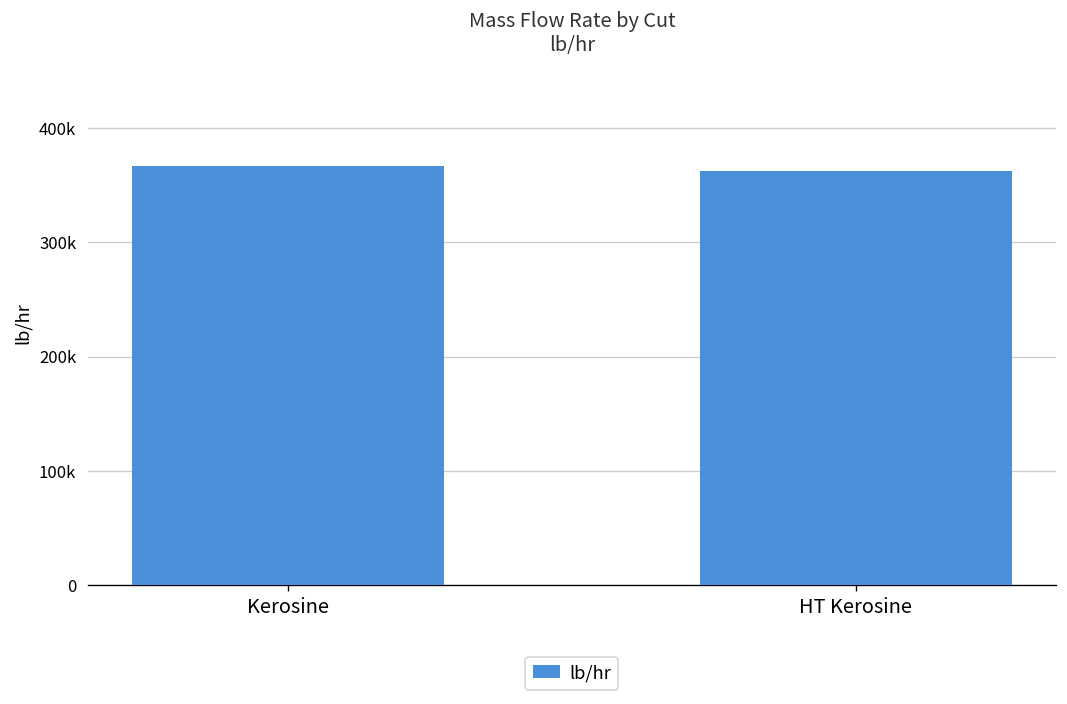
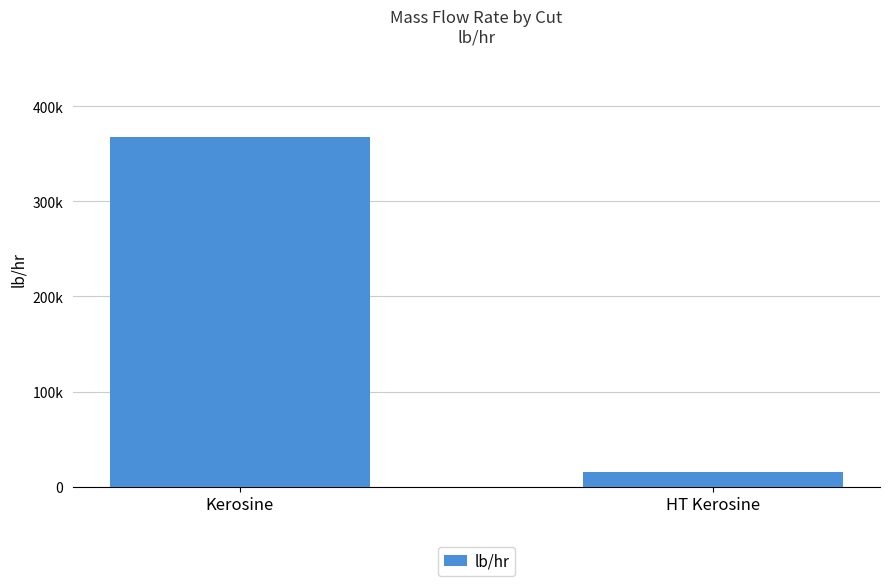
HT Kerosine: 360000 -> 20000
